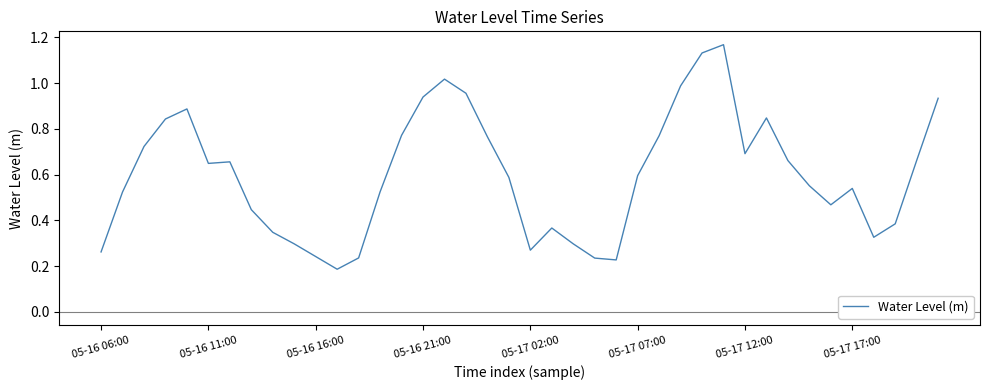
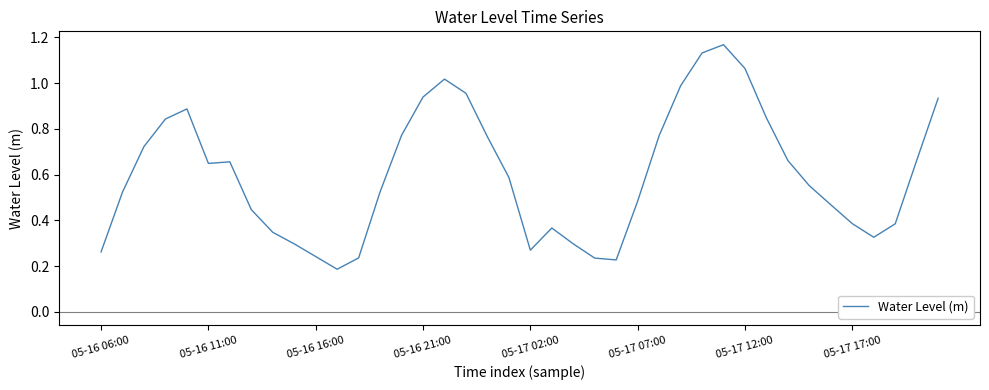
05-17 07:00: 0.60 -> 0.48
05-17 12:00: 0.69 -> 1.06
05-17 17:00: 0.54 -> 0.39
